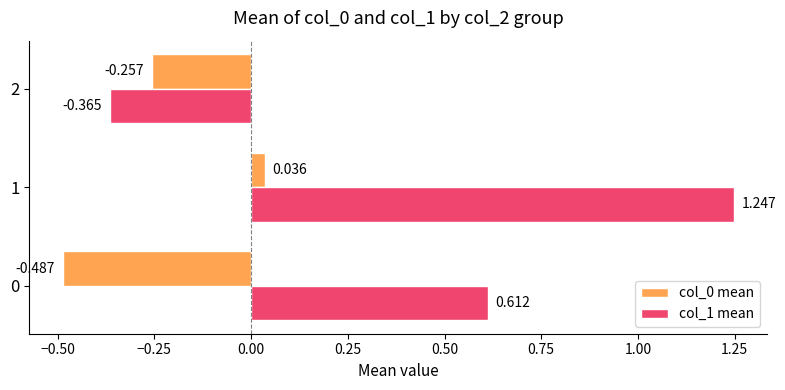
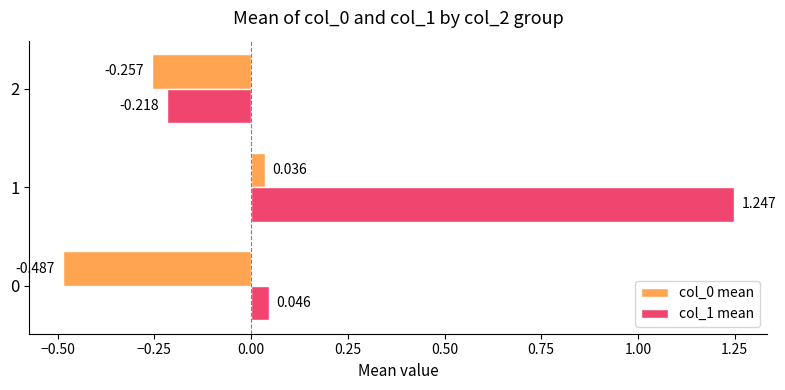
col_1 mean, 2: -0.365 -> -0.218
col_1 mean, 0: 0.612 -> 0.046
